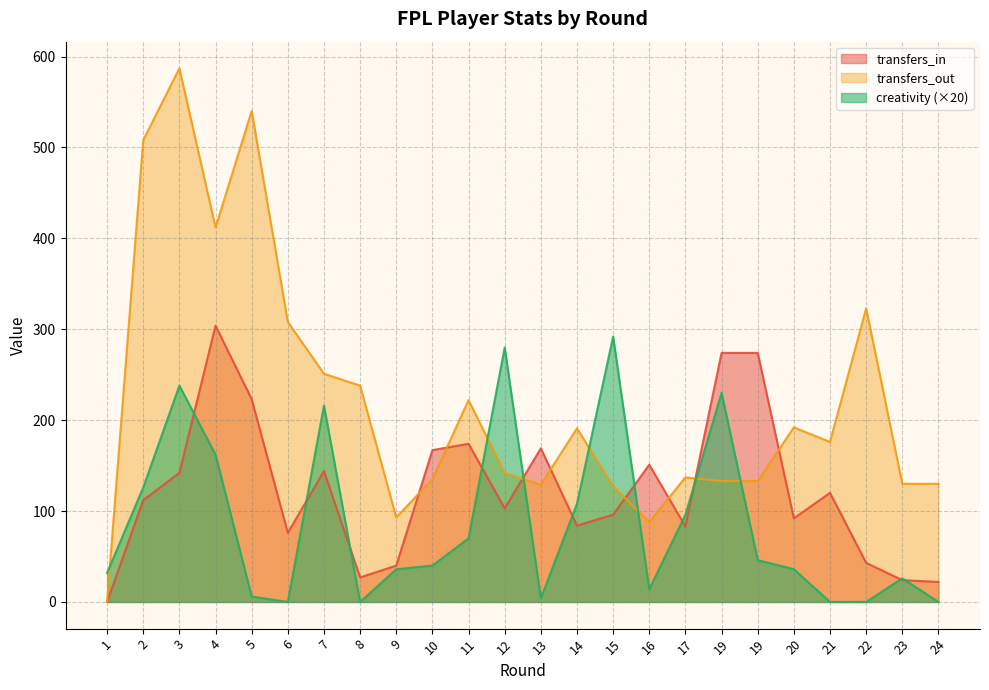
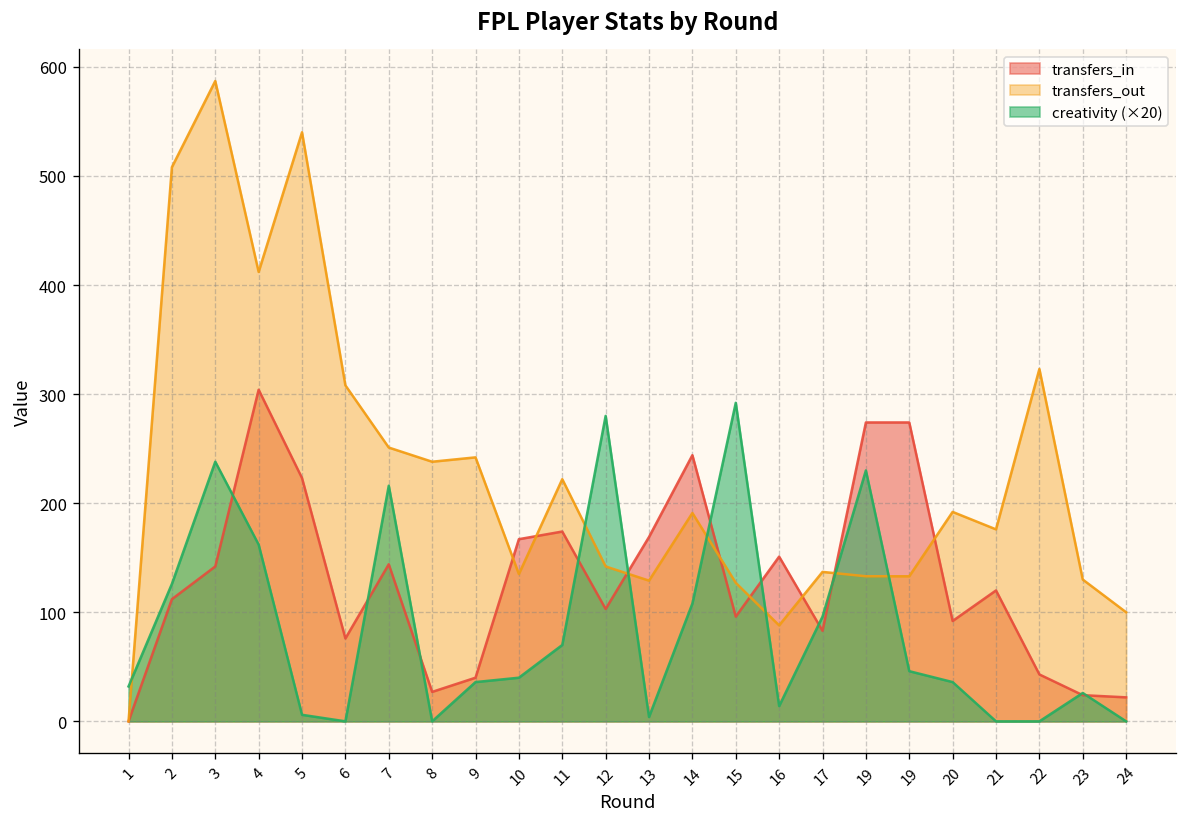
transfers_out, 9: 90 -> 240
transfers_in, 14: 80 -> 240
transfers_out, 24: 130 -> 100
